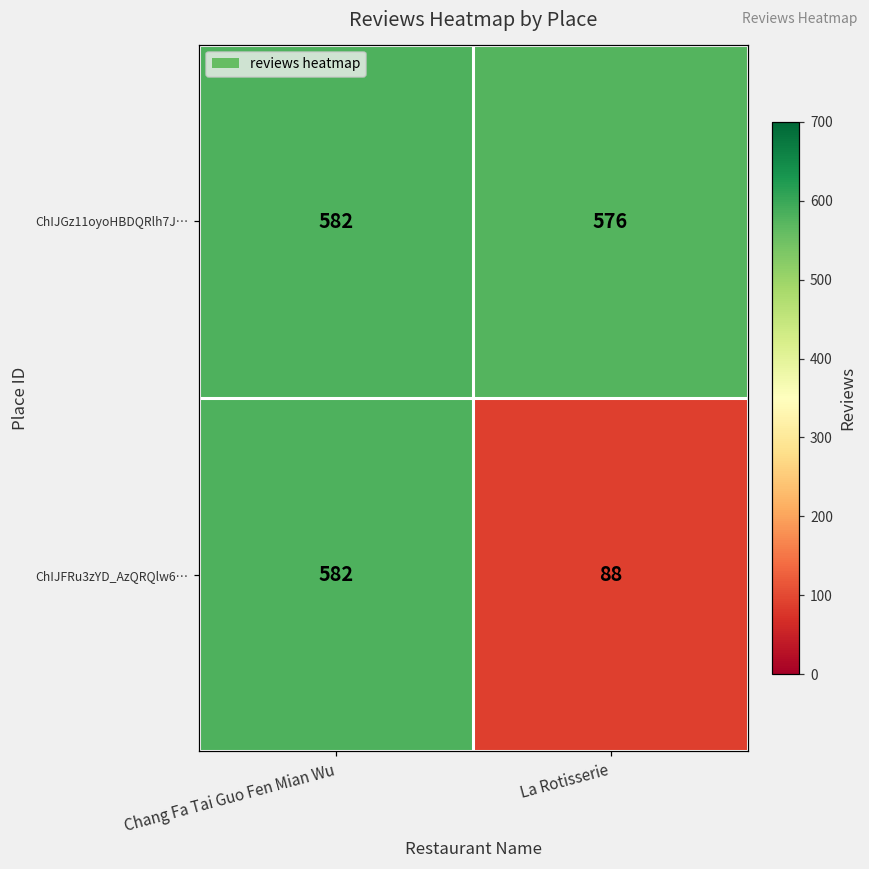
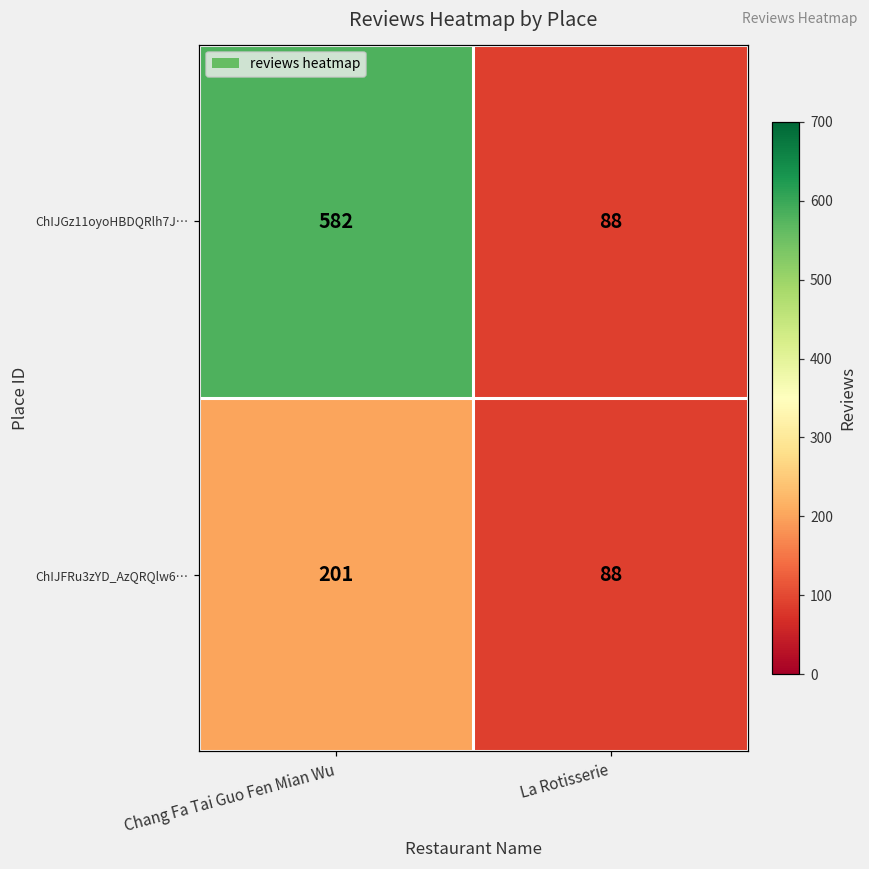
ChIJGz11oyoHBDQRlh7J…, La Rotisserie: 576 -> 88
ChIJFRu3zYD_AzQRQlw6…, Chang Fa Tai Guo Fen Mian Wu: 582 -> 201
